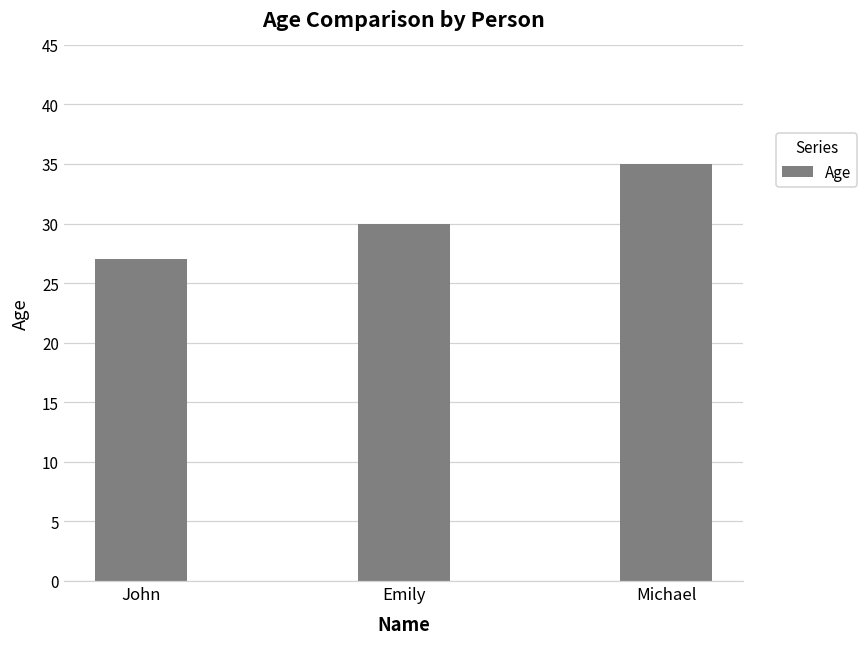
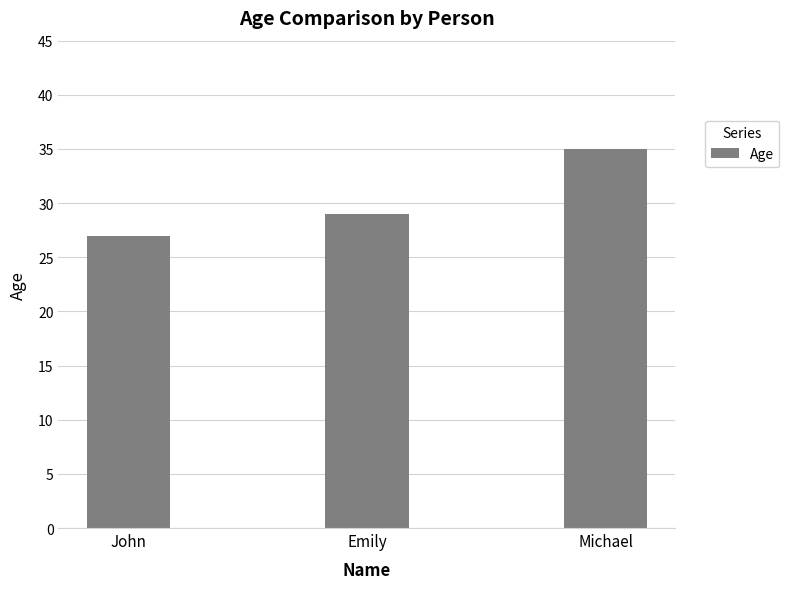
Emily: 30 -> 29
